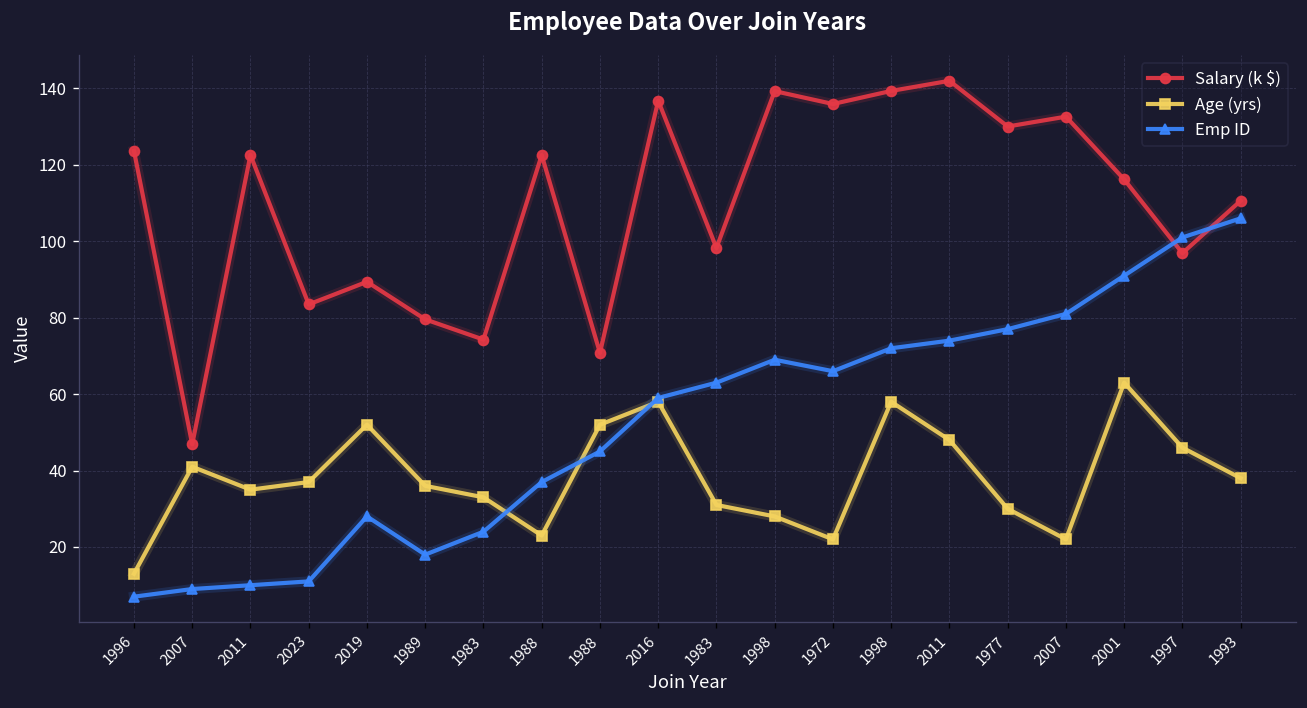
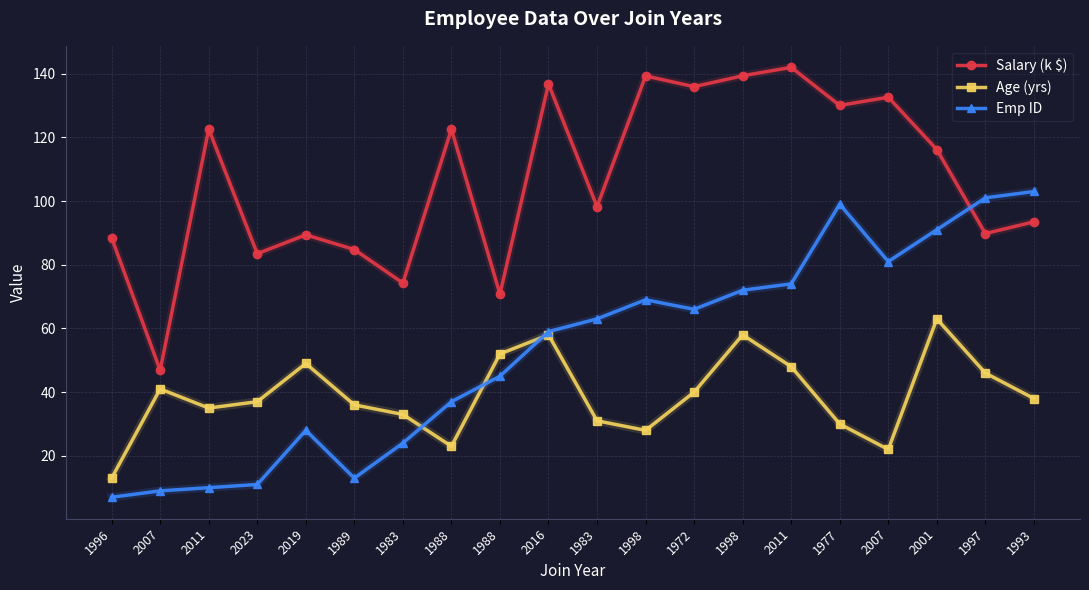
Salary (k $), 1996: 124 -> 88
Age (yrs), 2019: 52 -> 49
Salary (k $), 1989: 80 -> 85
Emp ID, 1989: 18 -> 13
Age (yrs), 1972: 22 -> 40
Emp ID, 1977: 77 -> 99
Salary (k $), 1997: 97 -> 90
Salary (k $), 1993: 111 -> 93
Emp ID, 1993: 106 -> 103
